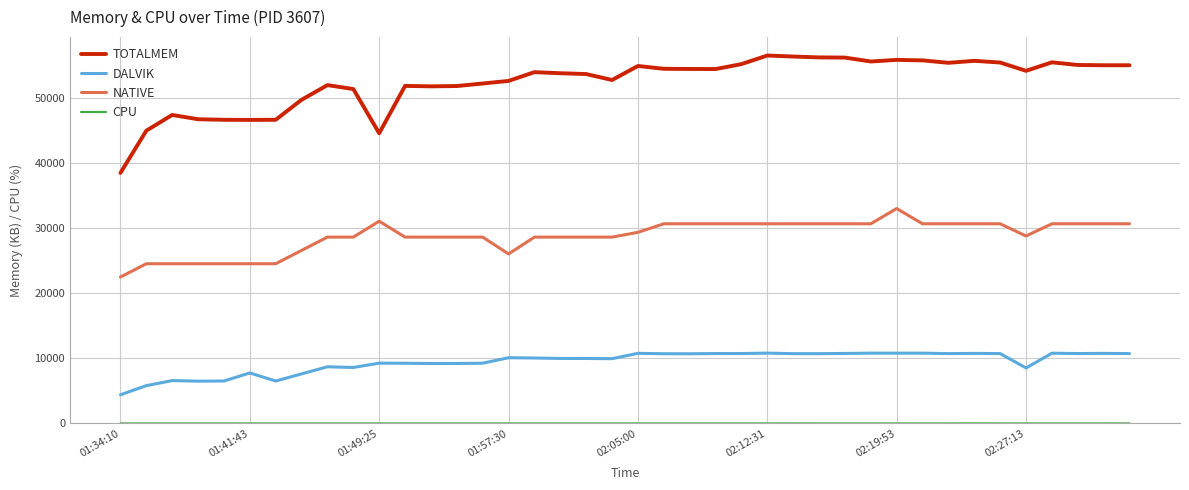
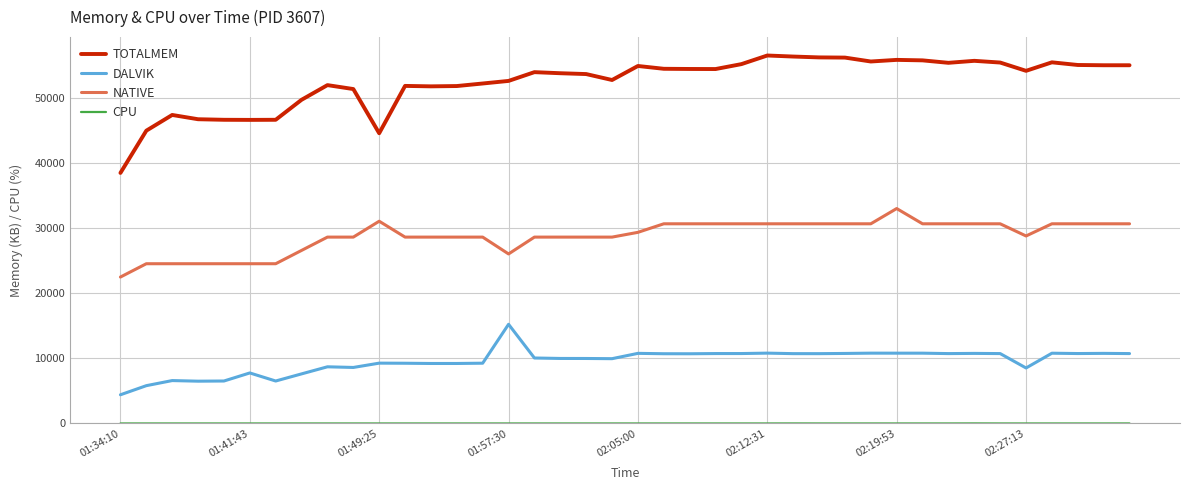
DALVIK, 01:57:30: 10000 -> 15000
